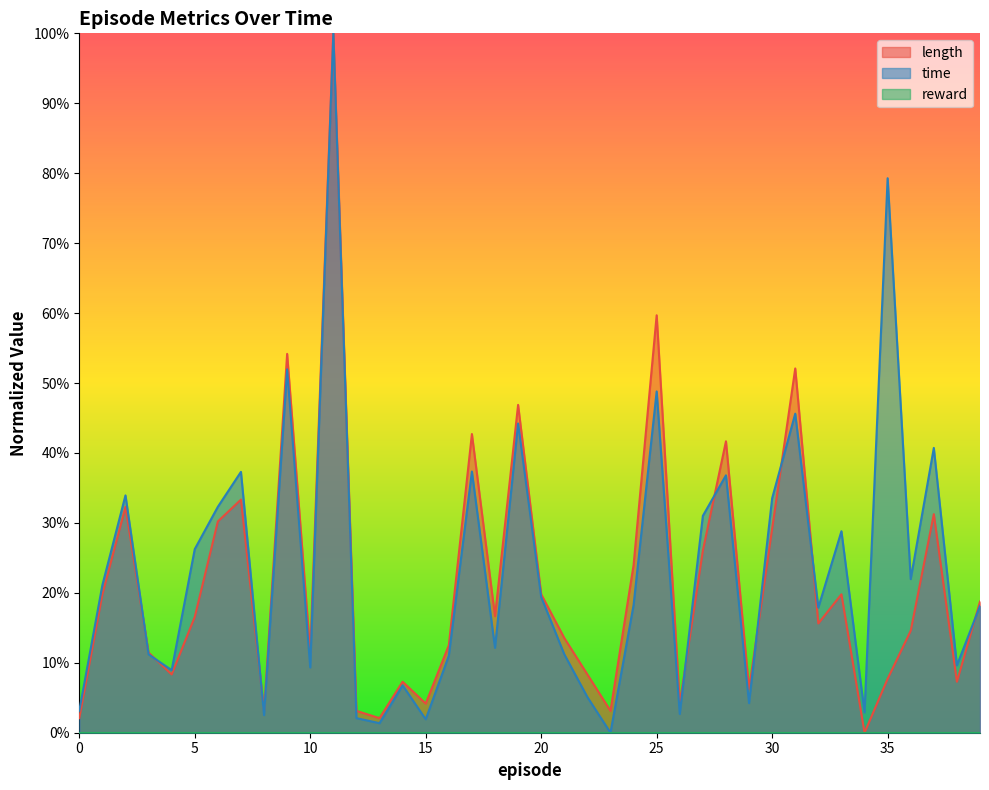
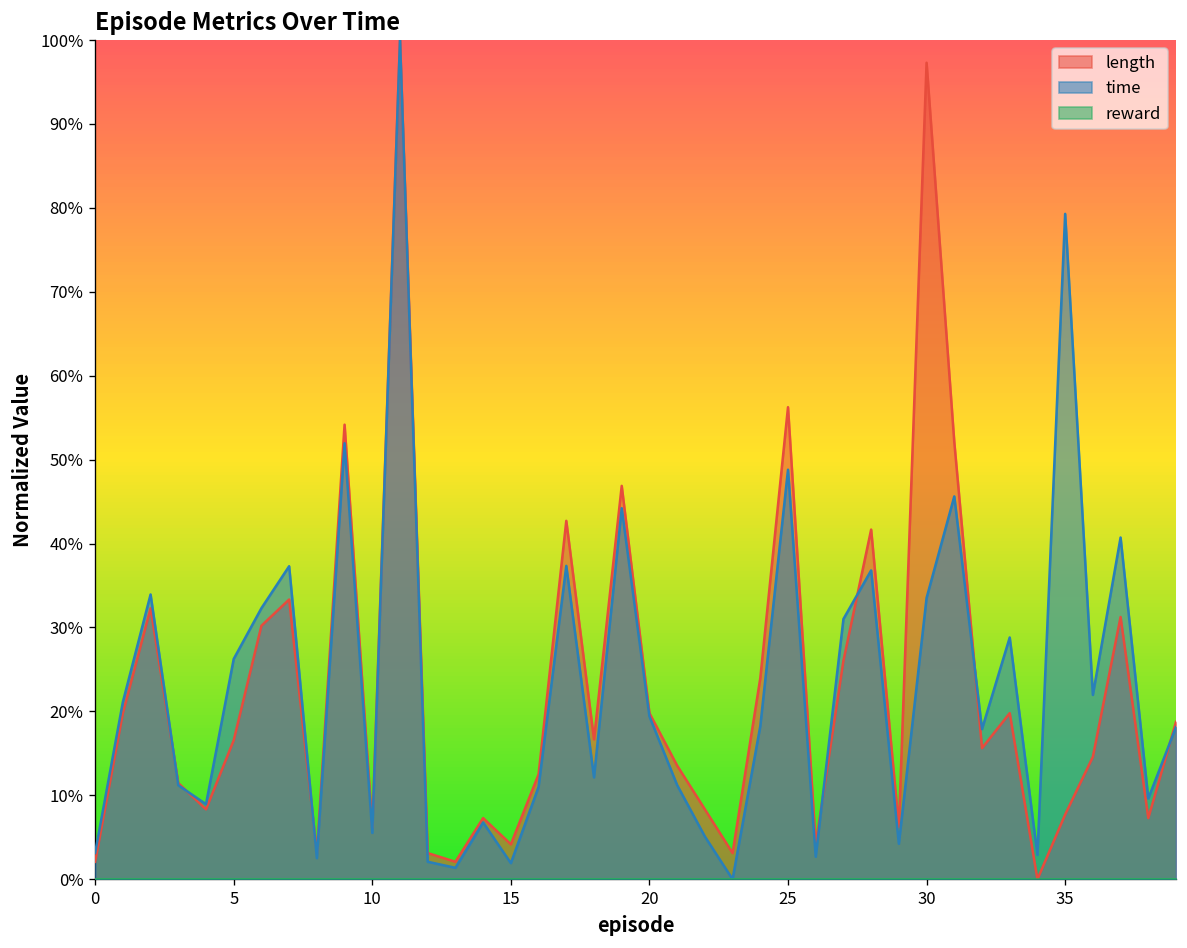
length, 10: 11% -> 6%
time, 10: 9% -> 6%
length, 25: 60% -> 56%
length, 30: 29% -> 97%
